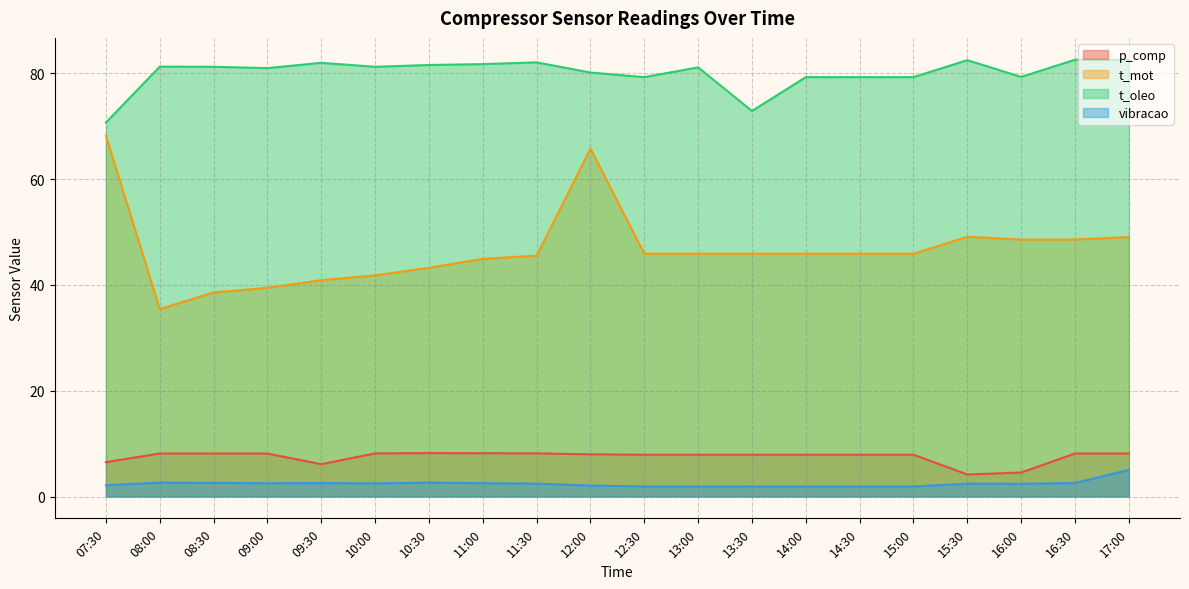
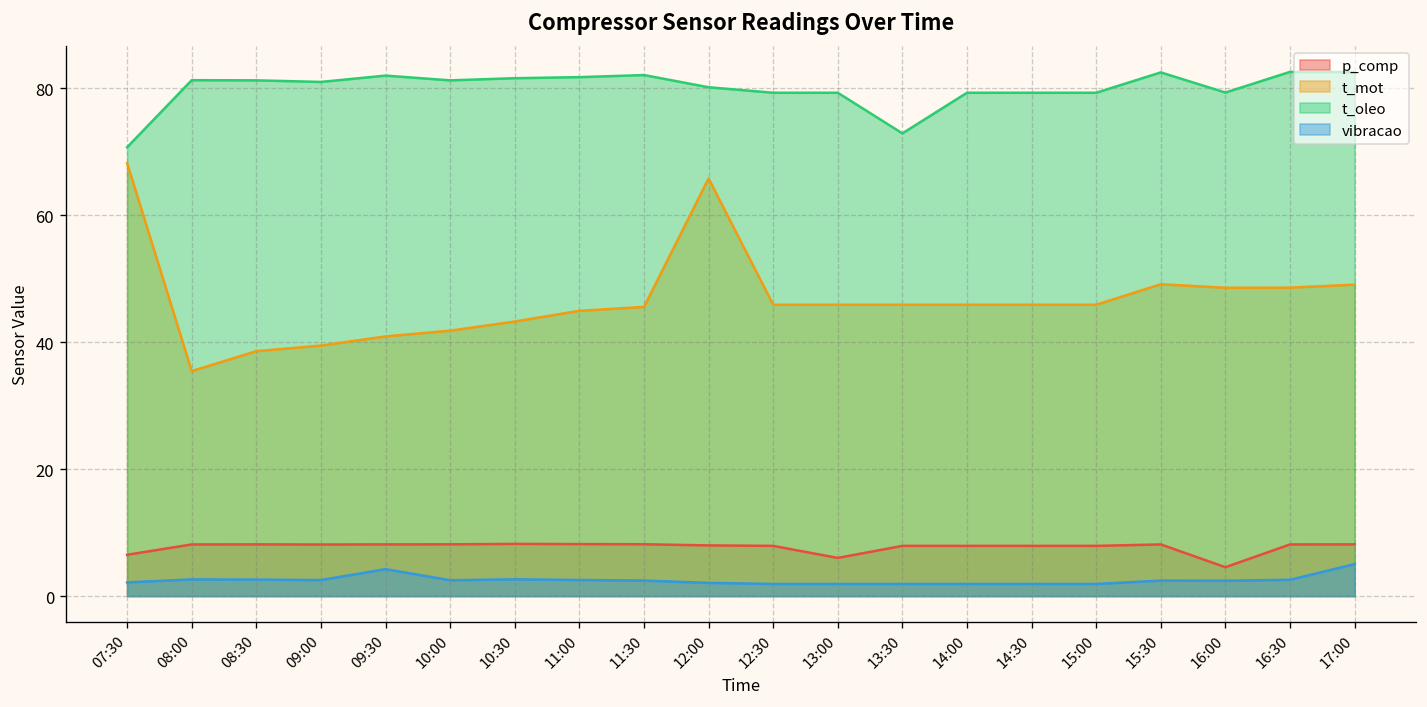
p_comp, 09:30: 6 -> 8
vibracao, 09:30: 3 -> 4
p_comp, 13:00: 8 -> 6
t_oleo, 13:00: 81 -> 79
p_comp, 15:30: 4 -> 8
